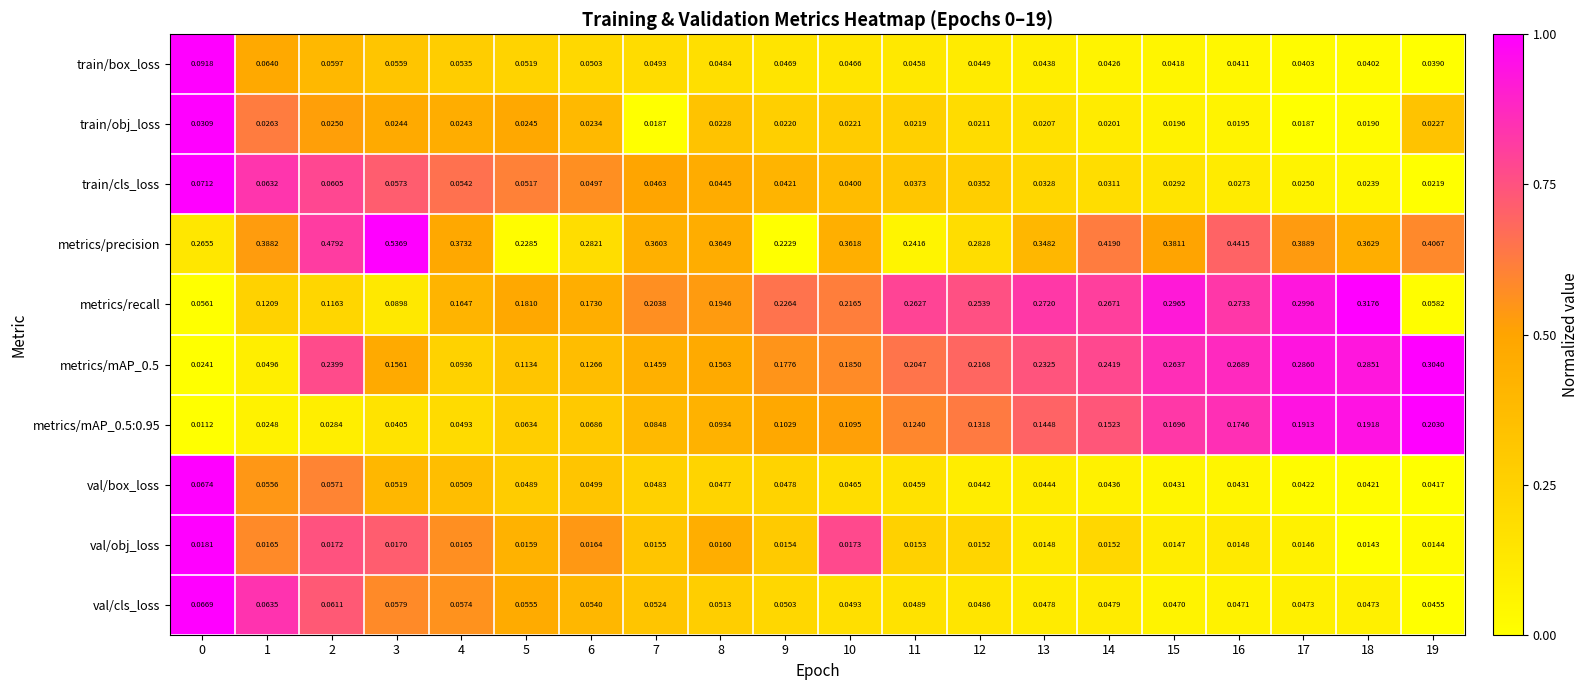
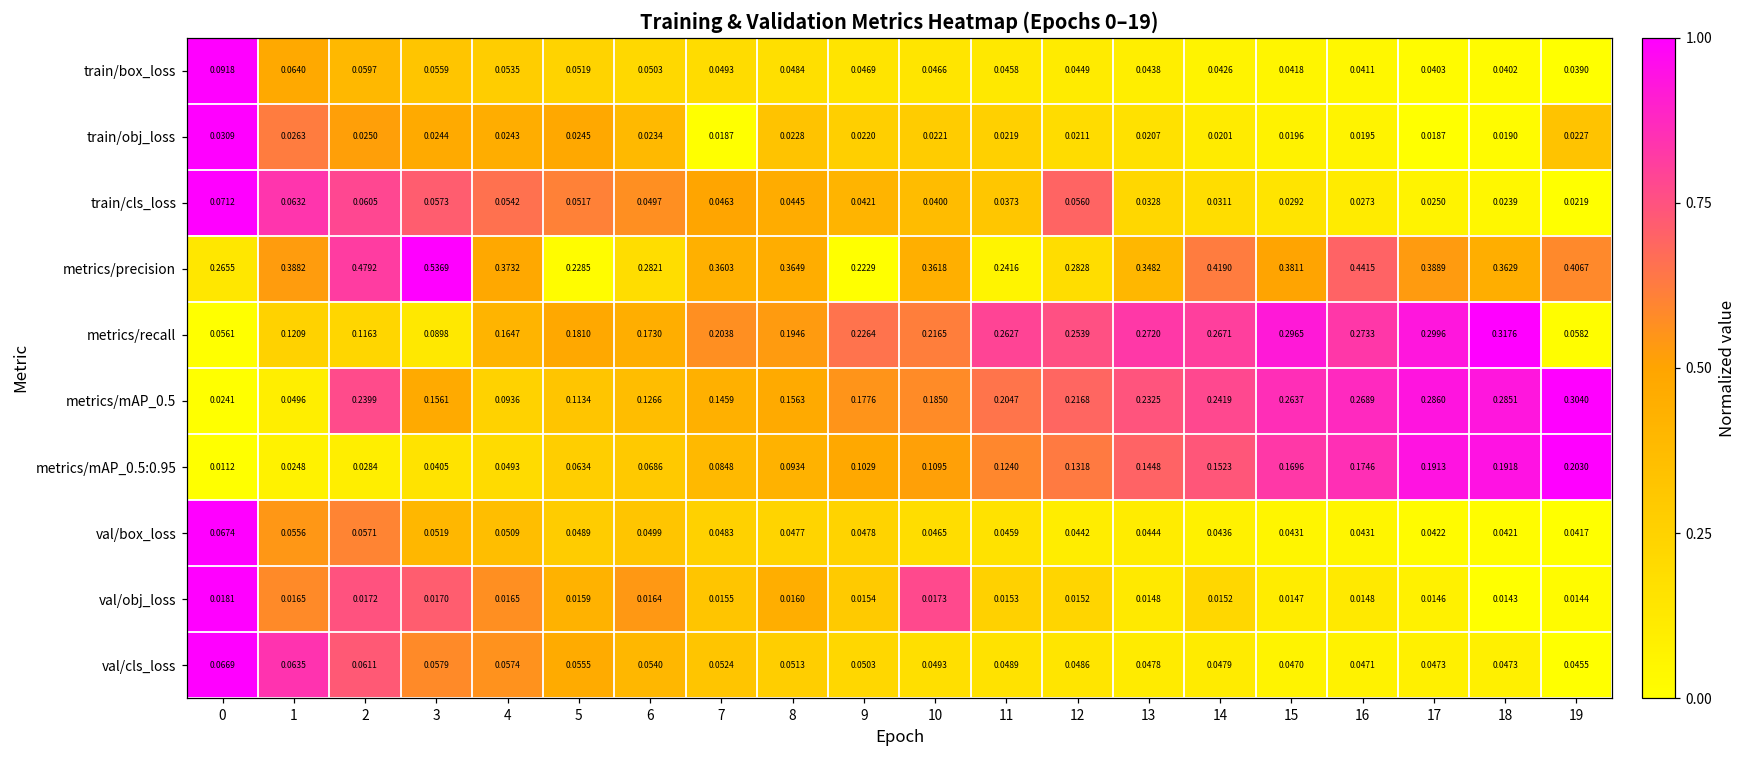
train/cls_loss, 12: 0.0352 -> 0.0560
